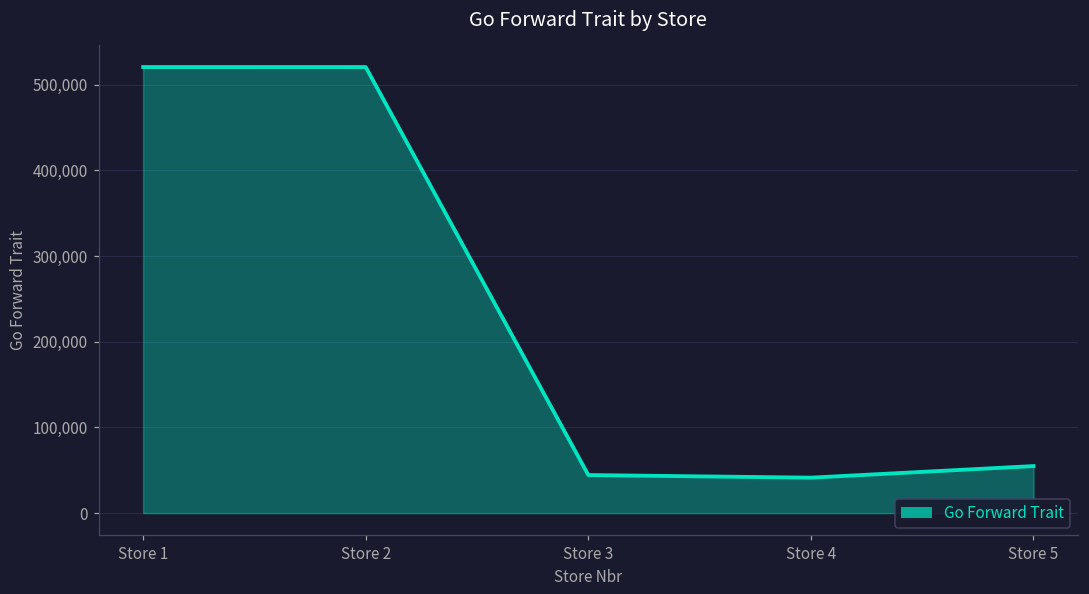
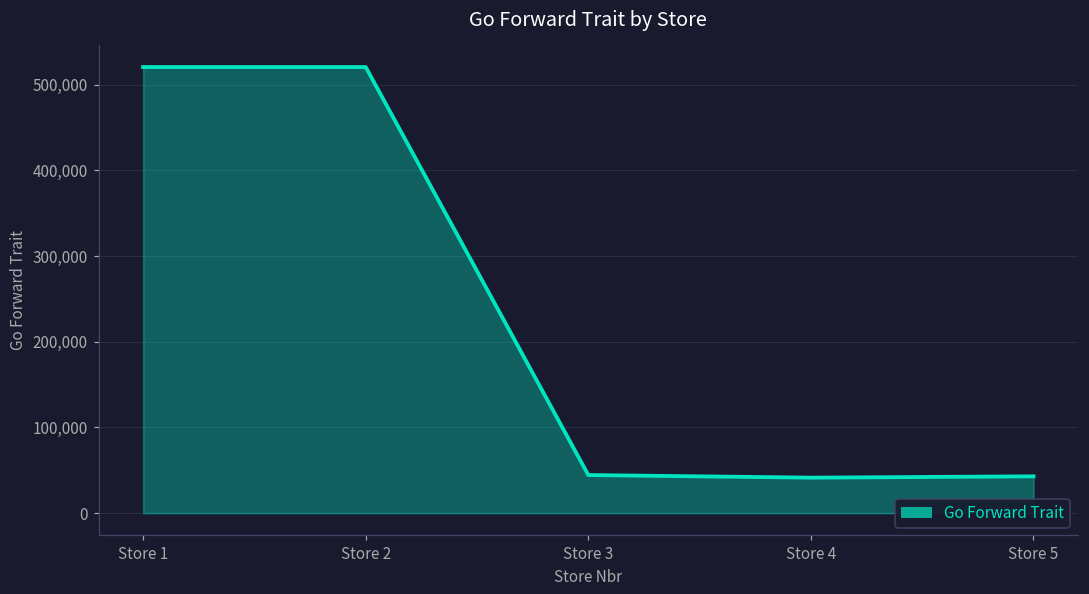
Store 5: 50,000 -> 40,000
